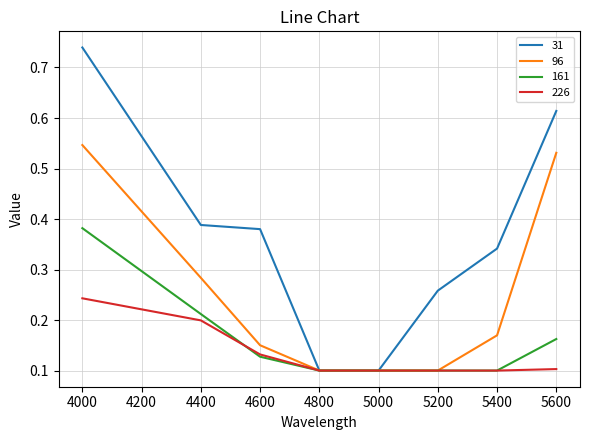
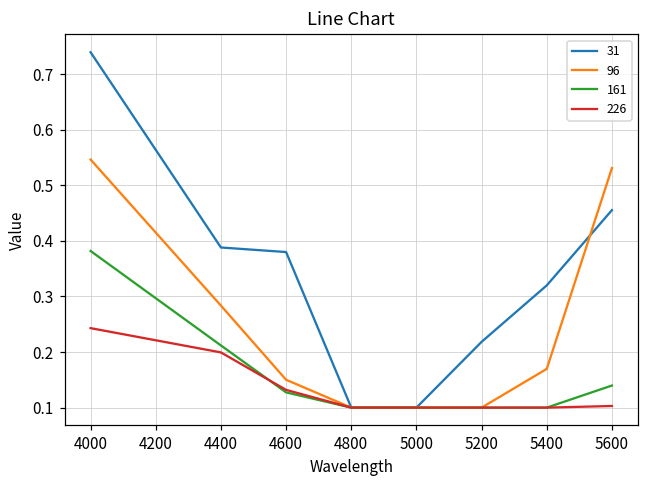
31, 5200: 0.26 -> 0.22
31, 5400: 0.34 -> 0.32
31, 5600: 0.61 -> 0.46
161, 5600: 0.16 -> 0.14
